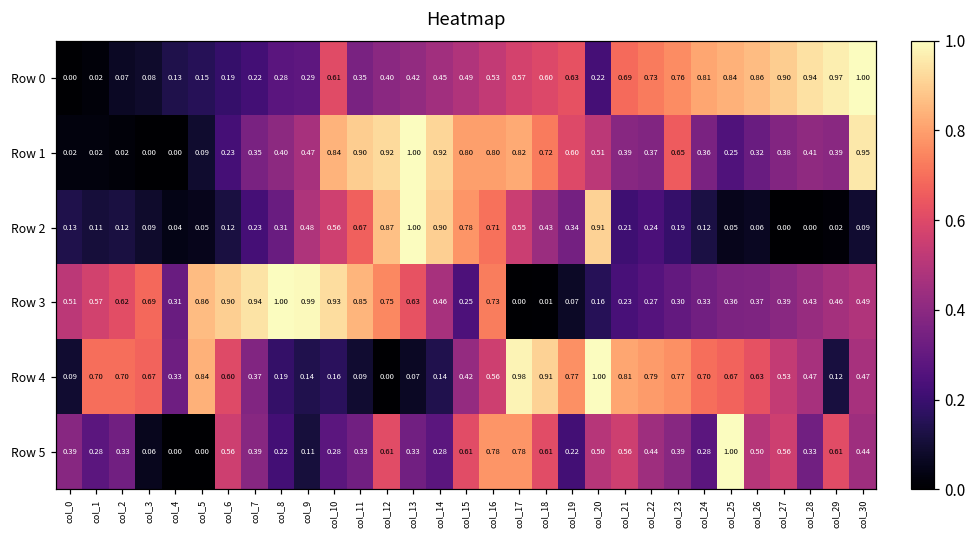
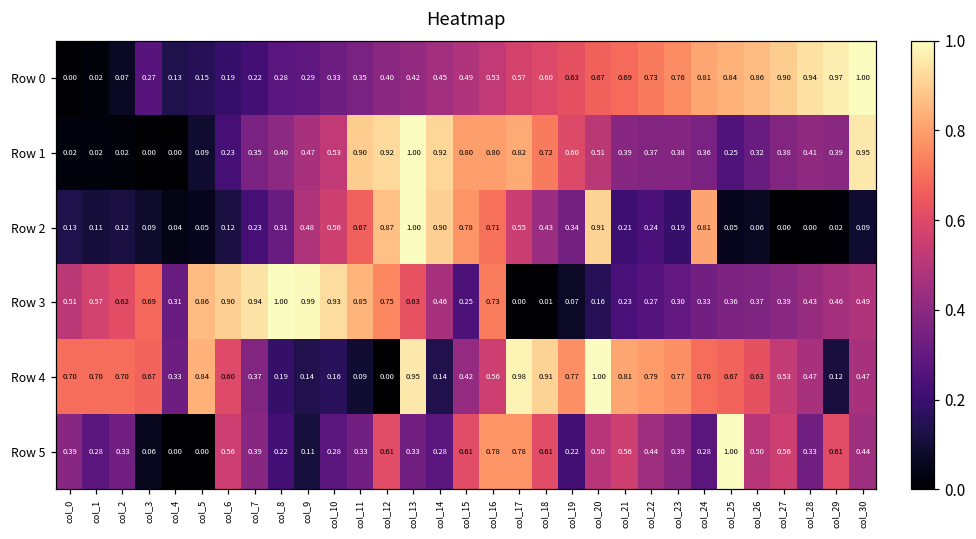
Row 0, col_3: 0.08 -> 0.27
Row 0, col_10: 0.61 -> 0.33
Row 0, col_20: 0.22 -> 0.67
Row 1, col_10: 0.84 -> 0.53
Row 1, col_23: 0.65 -> 0.38
Row 2, col_24: 0.12 -> 0.81
Row 4, col_0: 0.09 -> 0.70
Row 4, col_13: 0.07 -> 0.95
